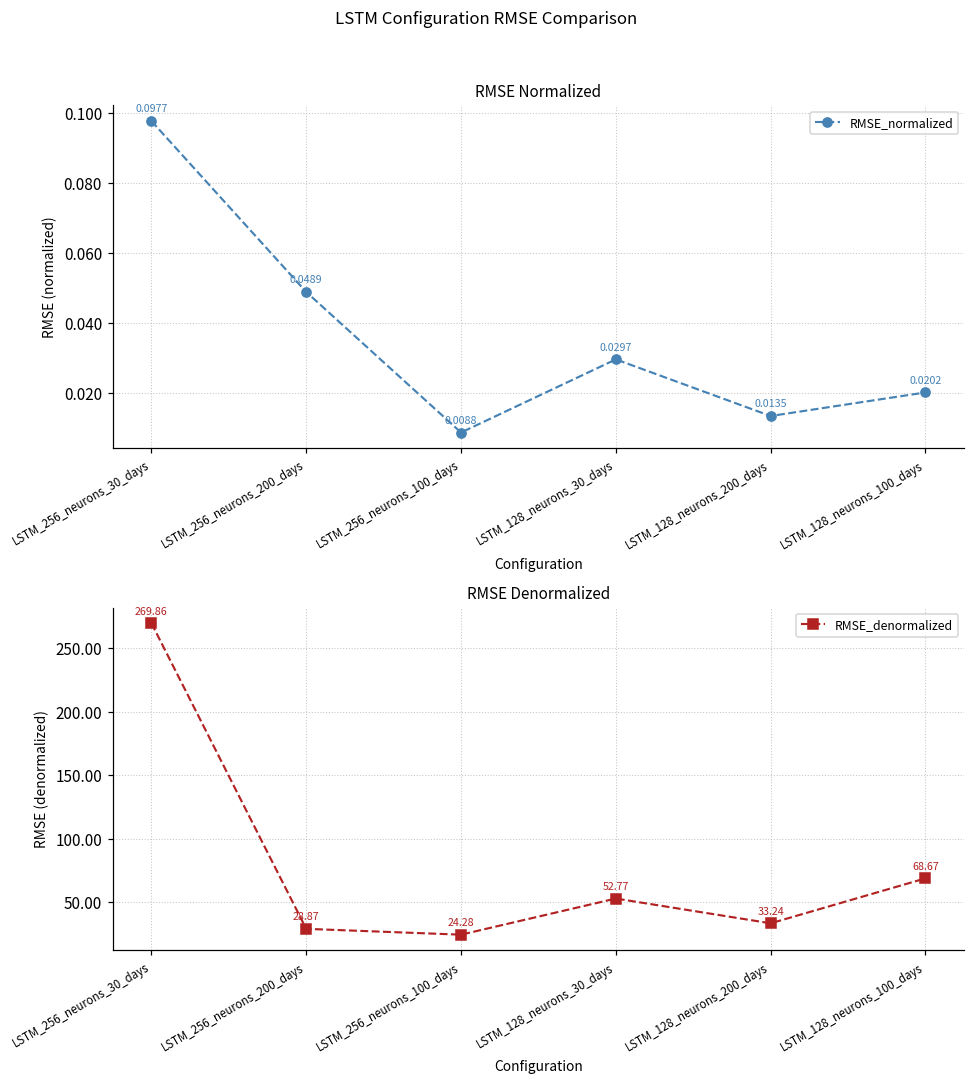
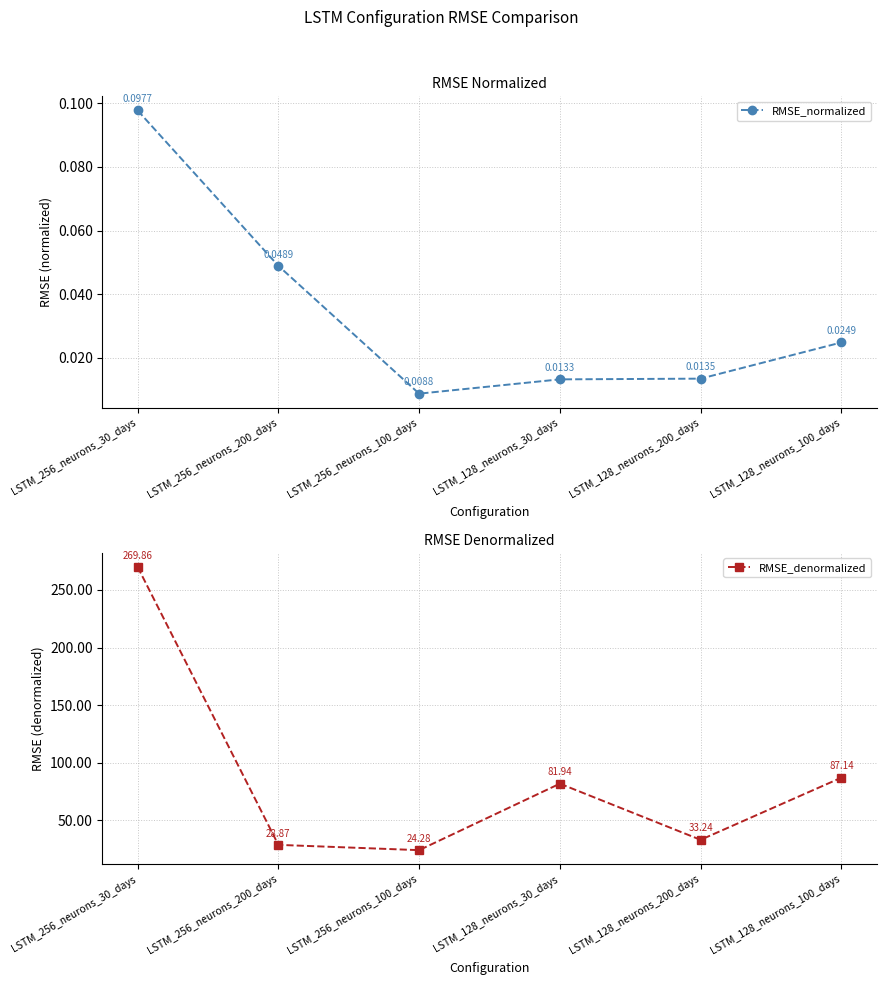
RMSE Normalized, LSTM_128_neurons_30_days: 0.0297 -> 0.0133
RMSE Normalized, LSTM_128_neurons_100_days: 0.0202 -> 0.0249
RMSE Denormalized, LSTM_128_neurons_30_days: 52.77 -> 81.94
RMSE Denormalized, LSTM_128_neurons_100_days: 68.67 -> 87.14
